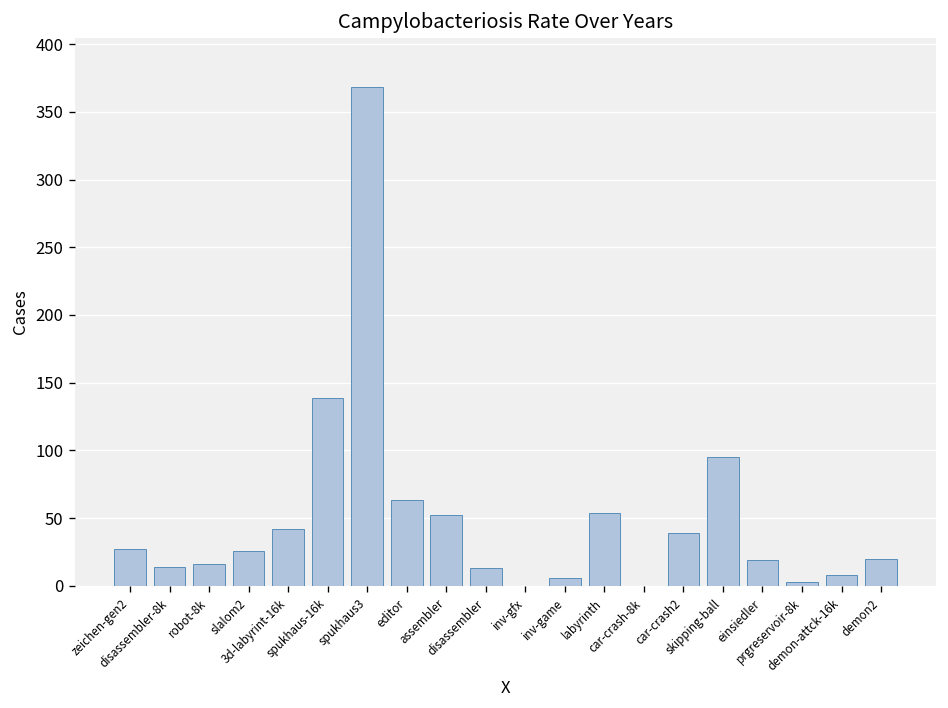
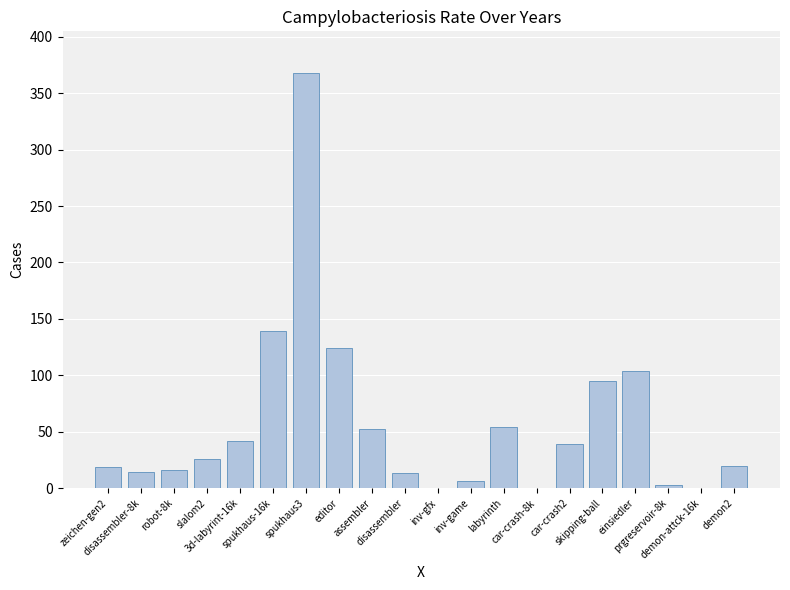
zeichen-gen2: 27 -> 19
editor: 63 -> 124
einsiedler: 19 -> 104
demon-attck-16k: 8 -> 0
